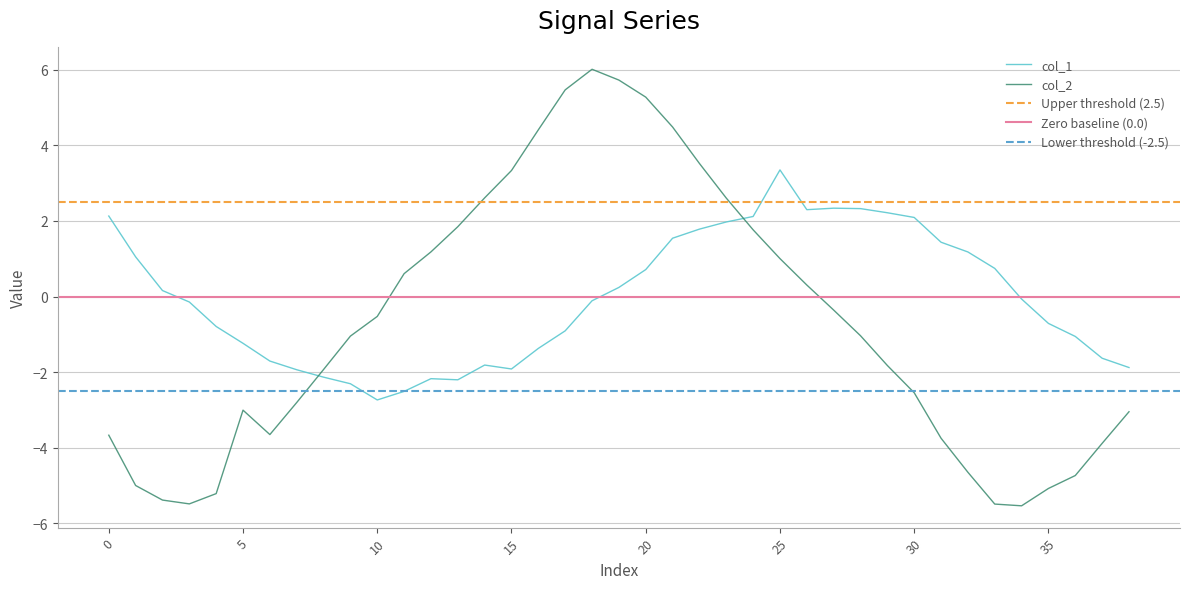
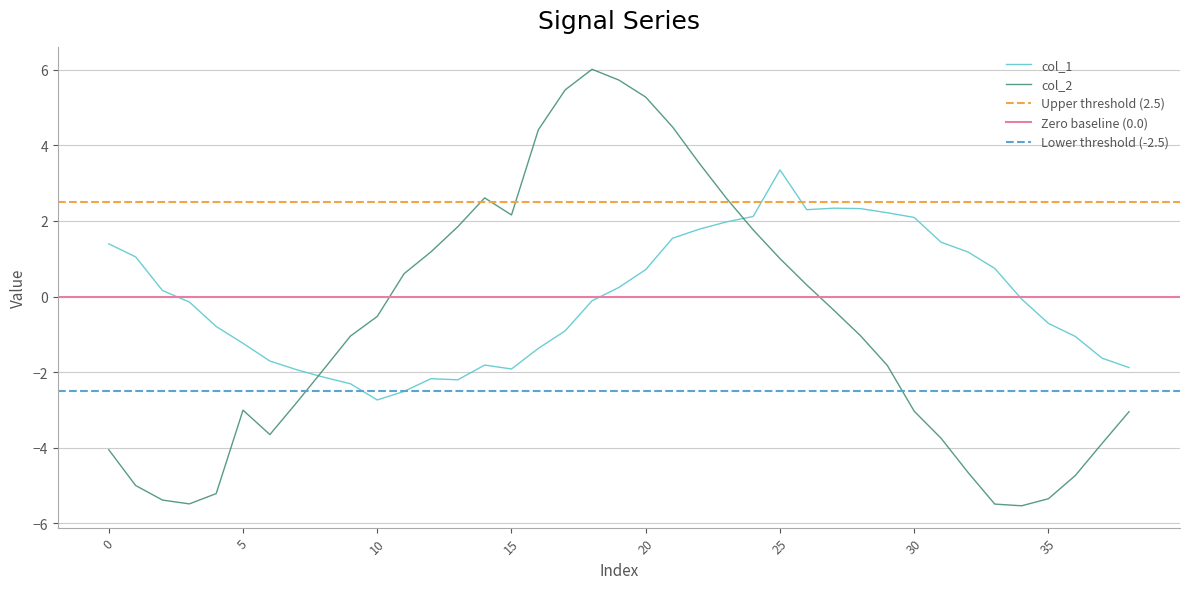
col_1, 0: 2.1 -> 1.4
col_2, 0: -3.7 -> -4.1
col_2, 15: 3.3 -> 2.2
col_2, 30: -2.5 -> -3.0
col_2, 35: -5.1 -> -5.3
